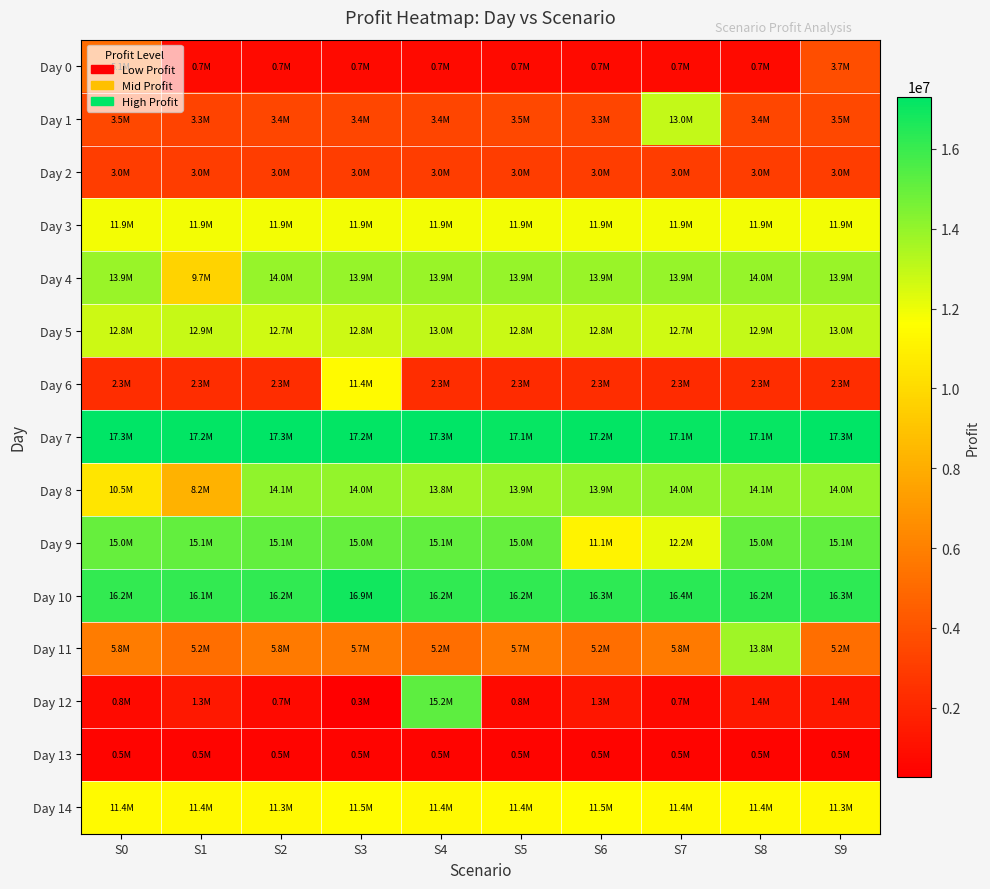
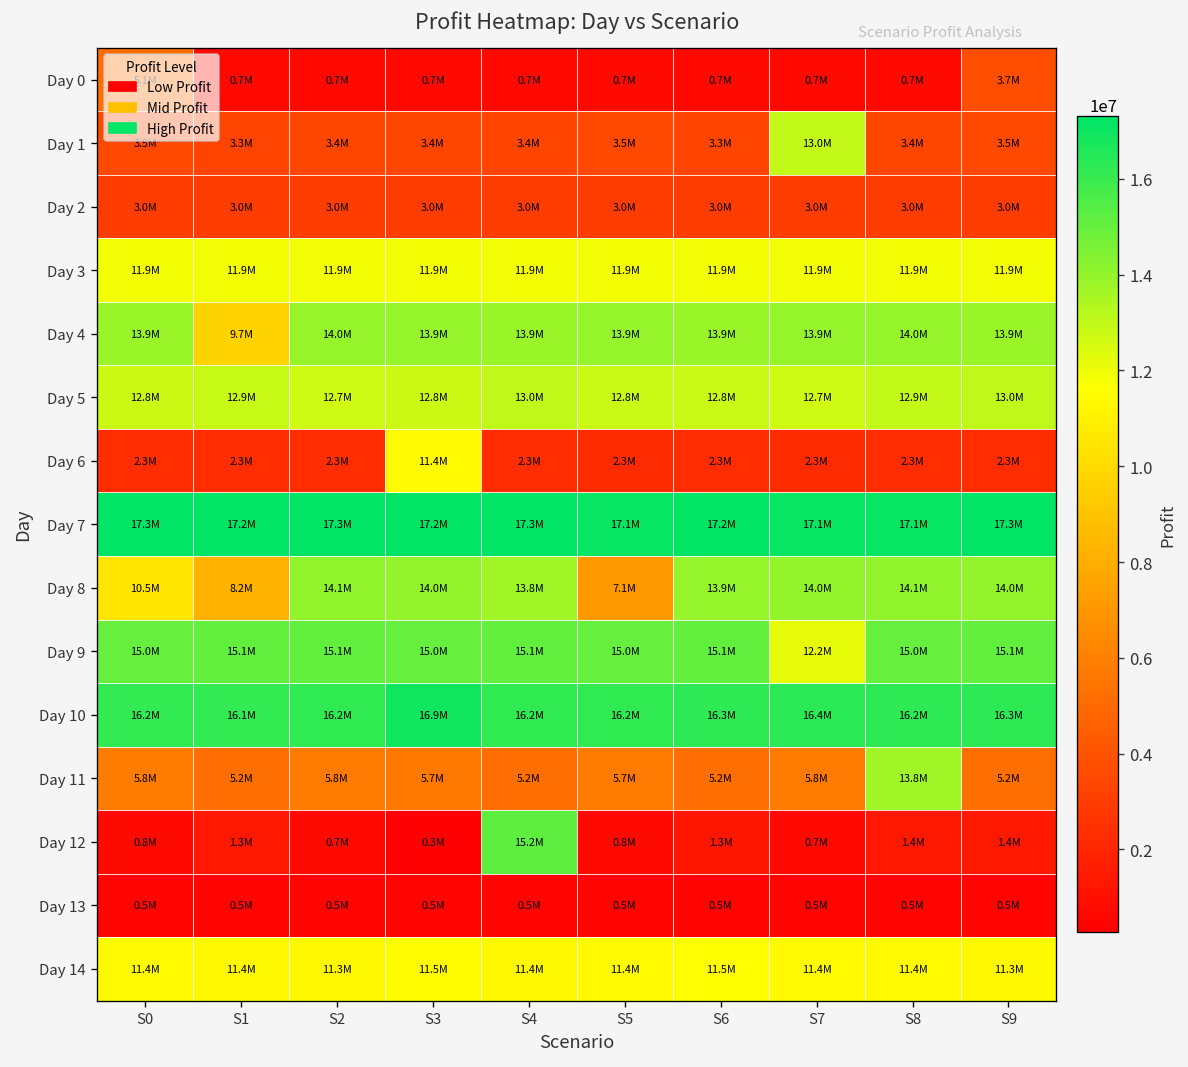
Day 8, S5: 13.9M -> 7.1M
Day 9, S6: 11.1M -> 15.1M
